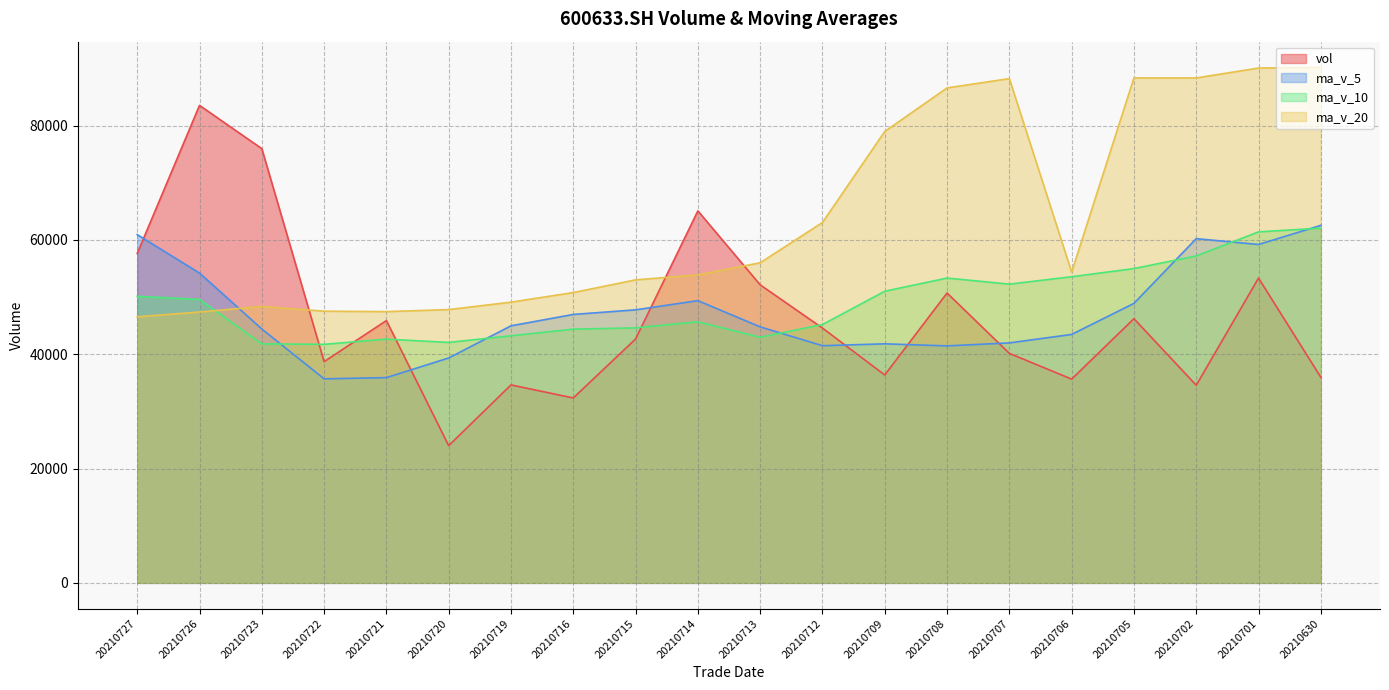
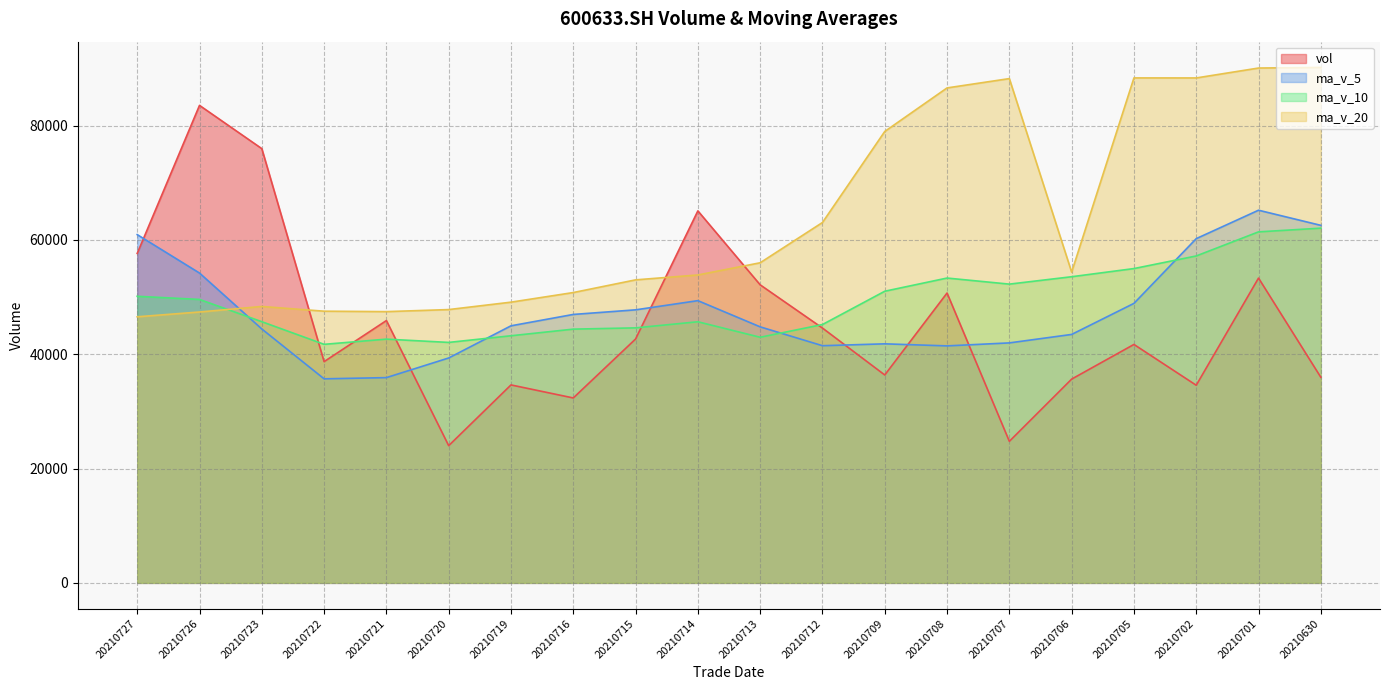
ma_v_10, 20210723: 42000 -> 46000
vol, 20210707: 40000 -> 25000
vol, 20210705: 46000 -> 42000
ma_v_5, 20210701: 59000 -> 65000
